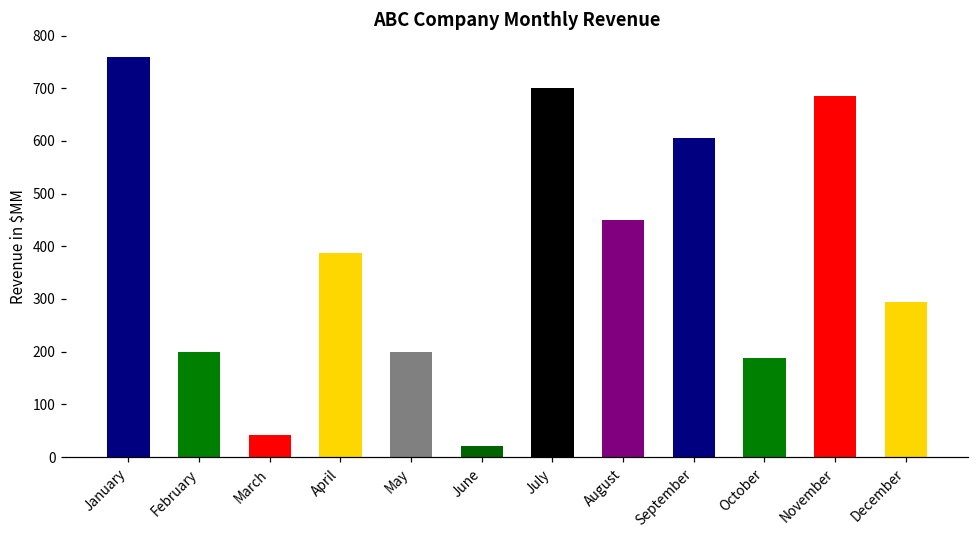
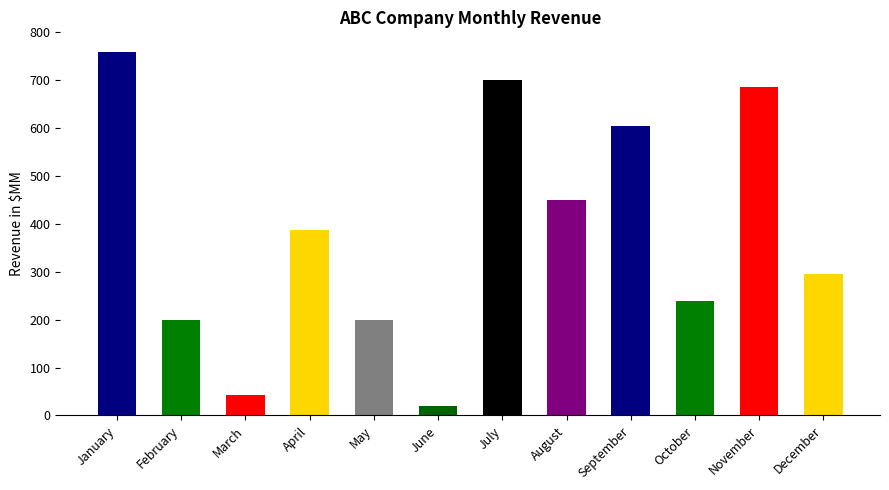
October: 190 -> 240
